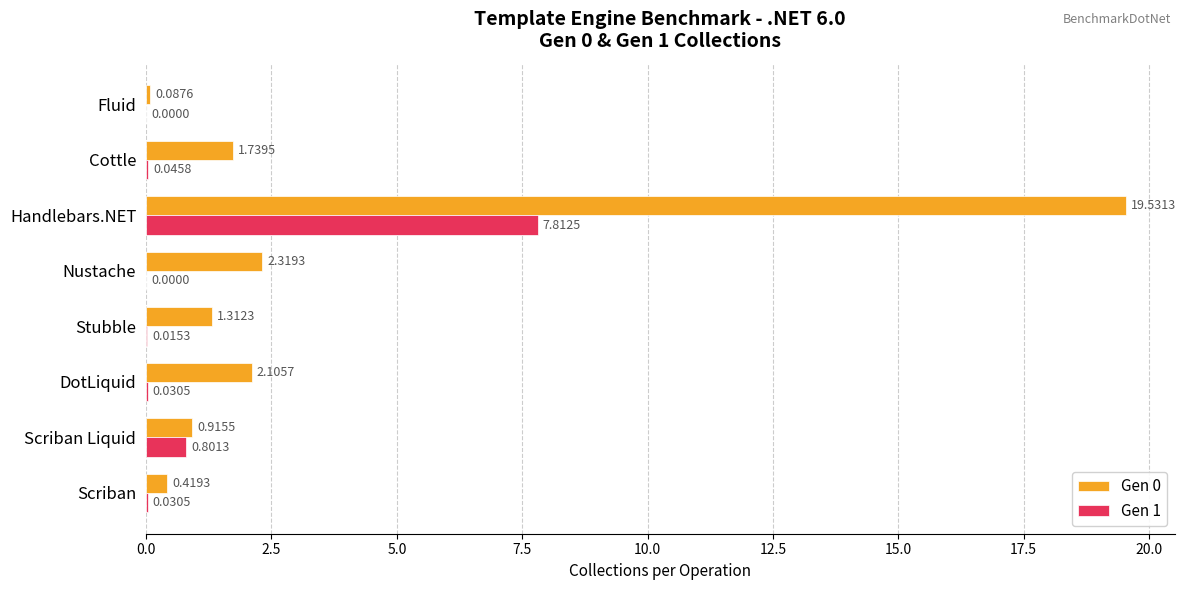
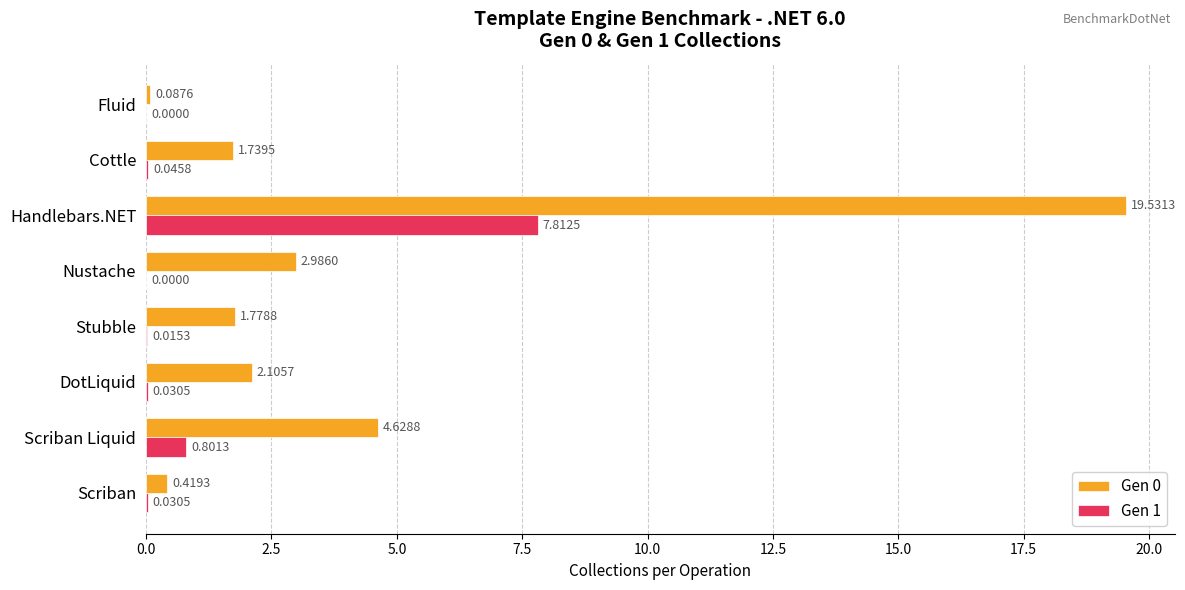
Gen 0, Nustache: 2.3193 -> 2.9860
Gen 0, Stubble: 1.3123 -> 1.7788
Gen 0, Scriban Liquid: 0.9155 -> 4.6288
